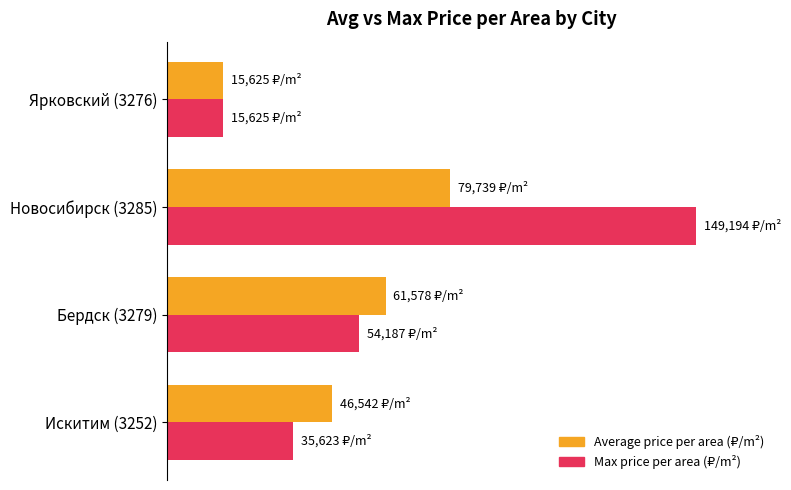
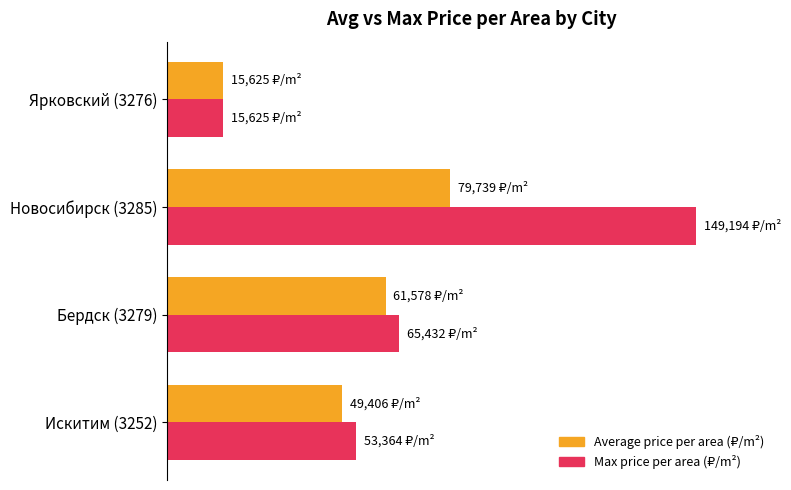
Max price per area (₽/m²), Бердск (3279): 54,187 -> 65,432
Average price per area (₽/m²), Искитим (3252): 46,542 -> 49,406
Max price per area (₽/m²), Искитим (3252): 35,623 -> 53,364
